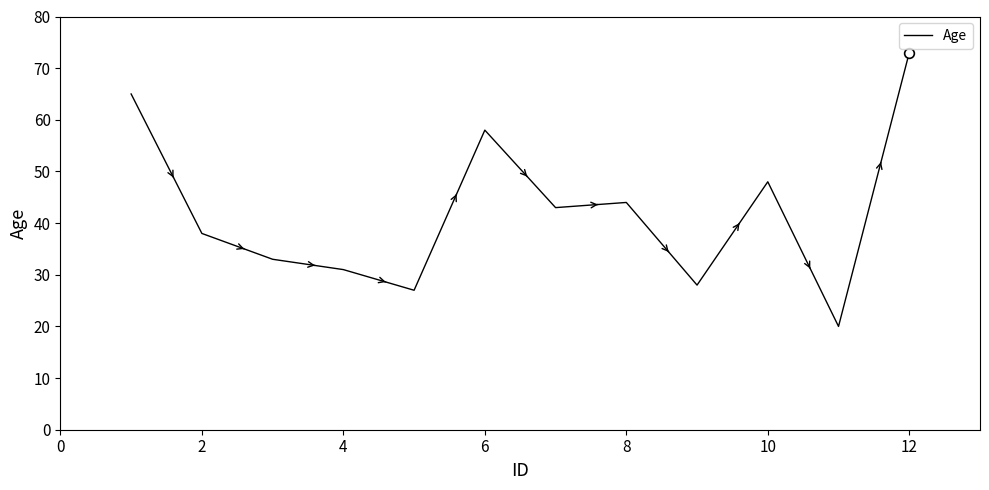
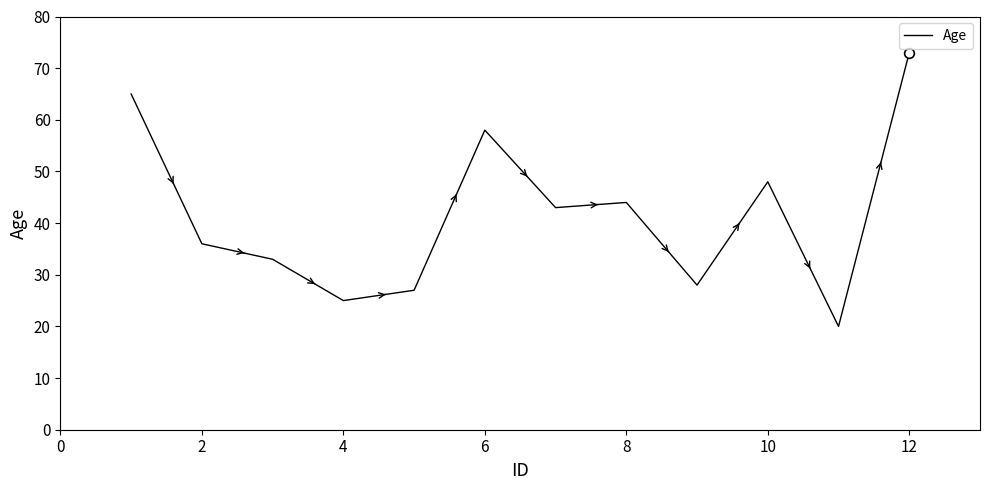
Age, 2: 38 -> 36
Age, 4: 31 -> 25
